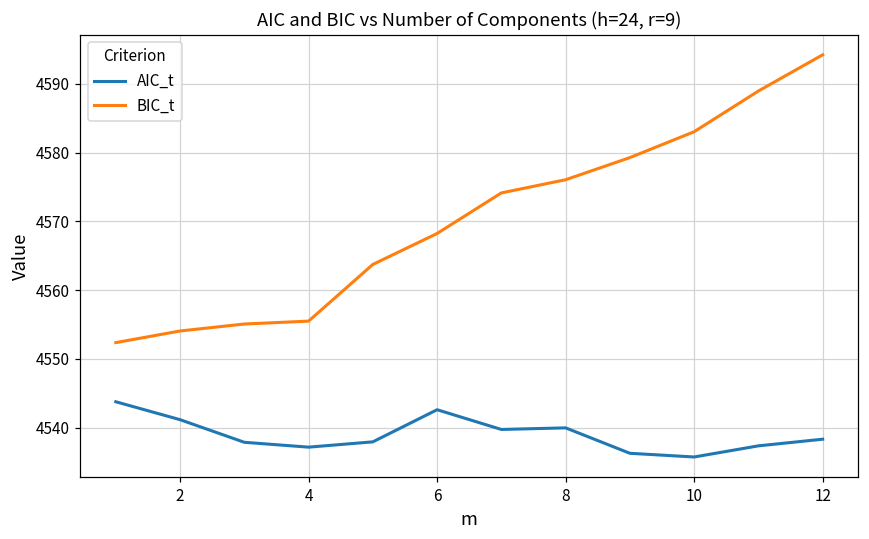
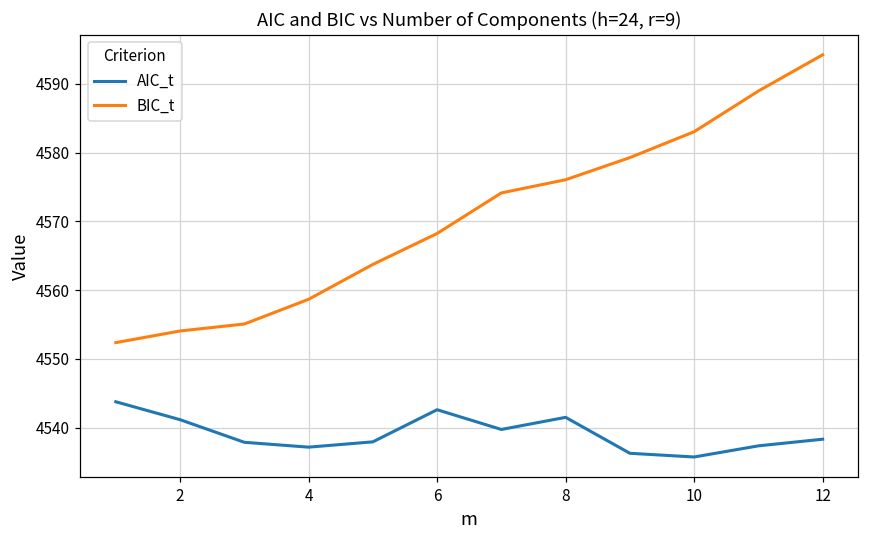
BIC_t, 4: 4555 -> 4559
AIC_t, 8: 4540 -> 4541
